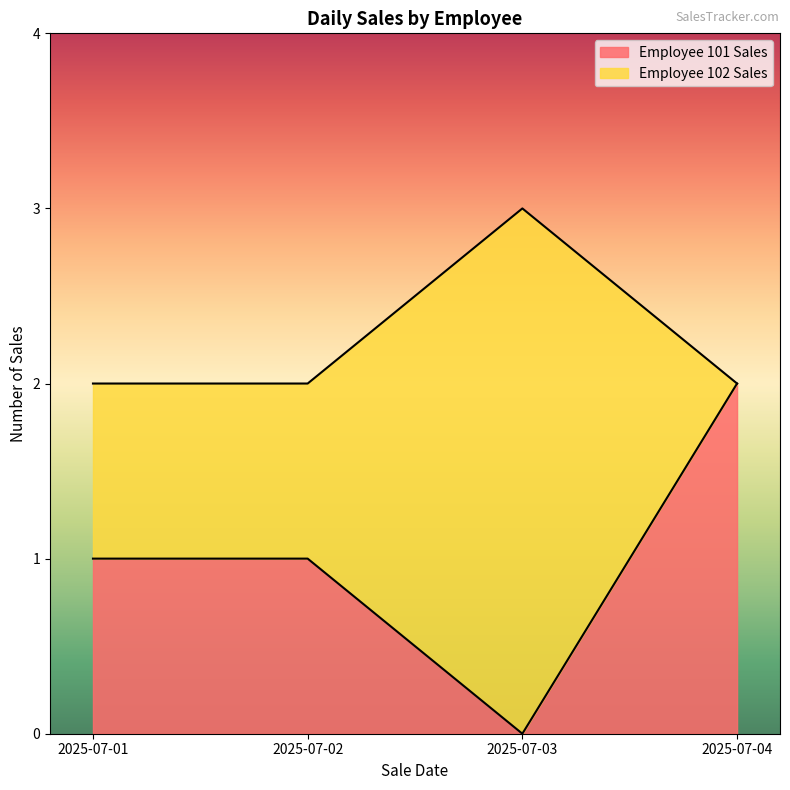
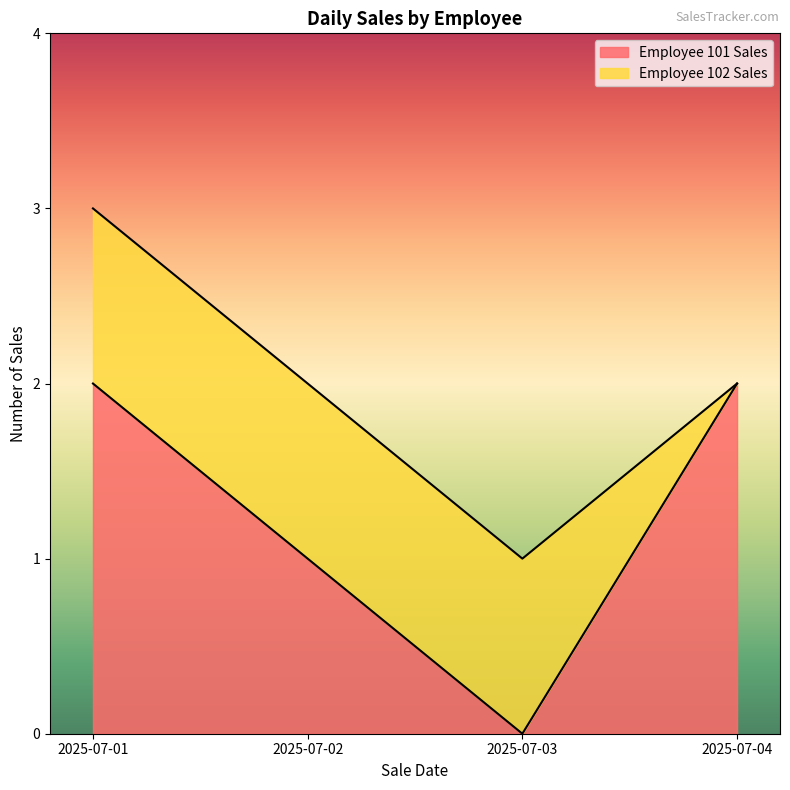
Employee 101 Sales, 2025-07-01: 1 -> 2
Employee 102 Sales, 2025-07-03: 3 -> 1
